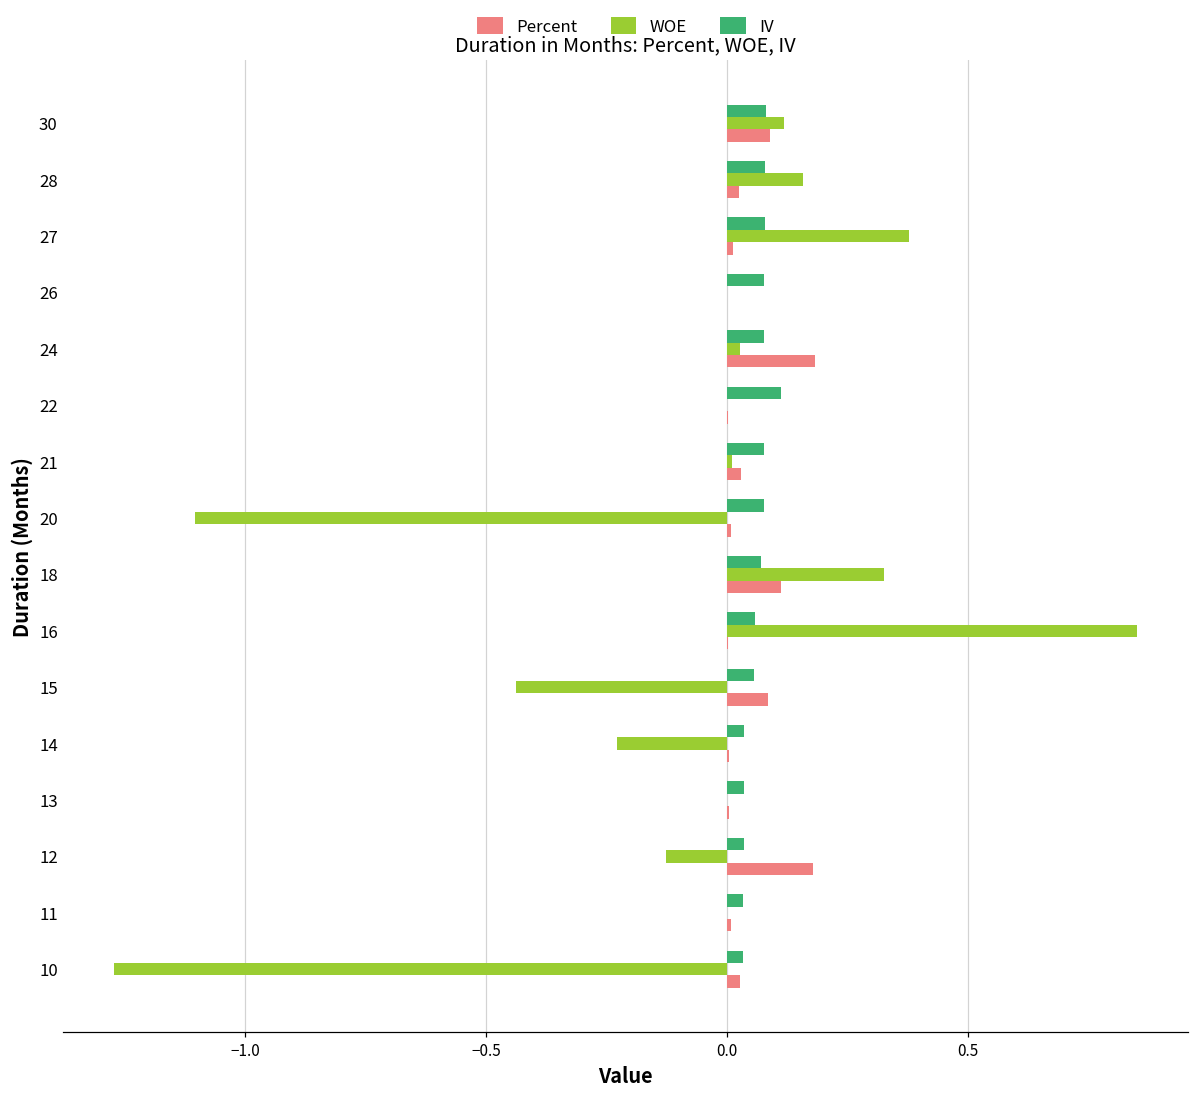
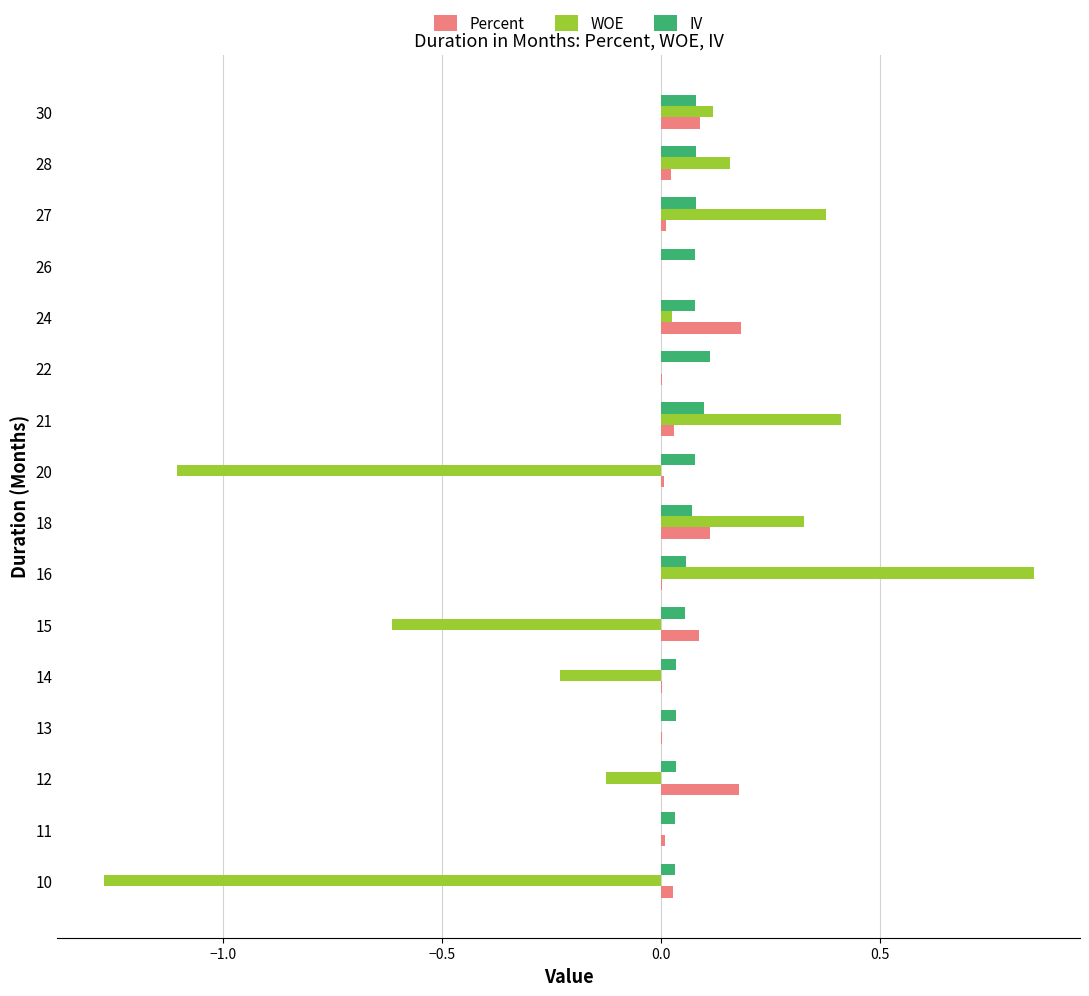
IV, 21: 0.08 -> 0.10
WOE, 21: 0.01 -> 0.41
WOE, 15: -0.44 -> -0.61
